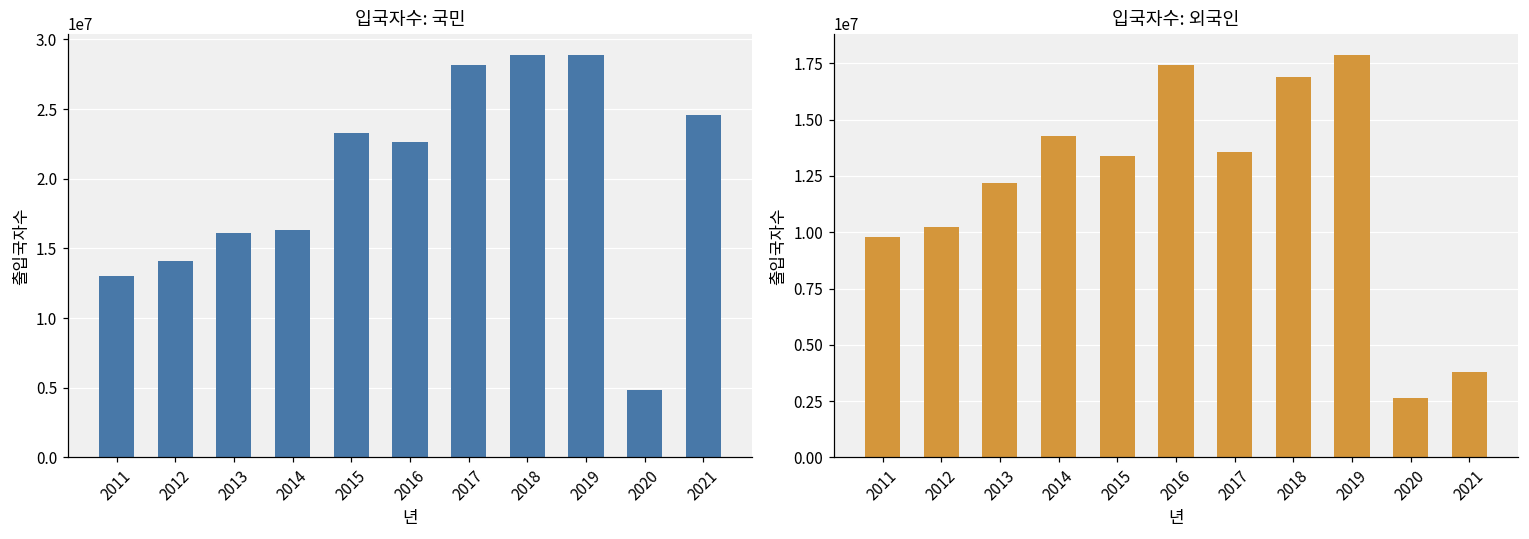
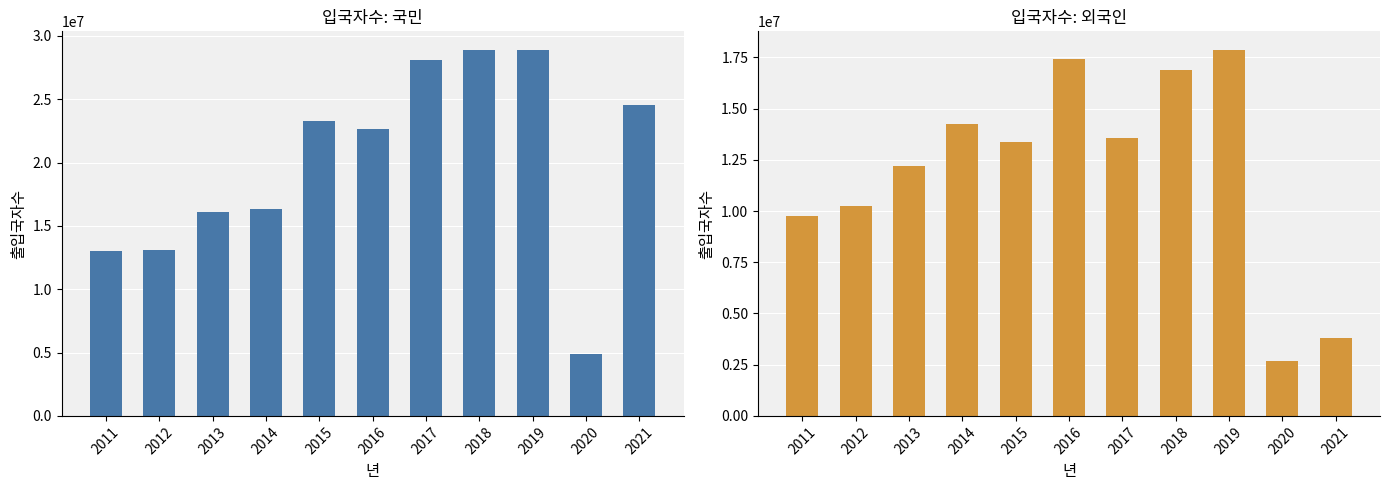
입국자수: 국민, 2012: 14100000 -> 13100000
